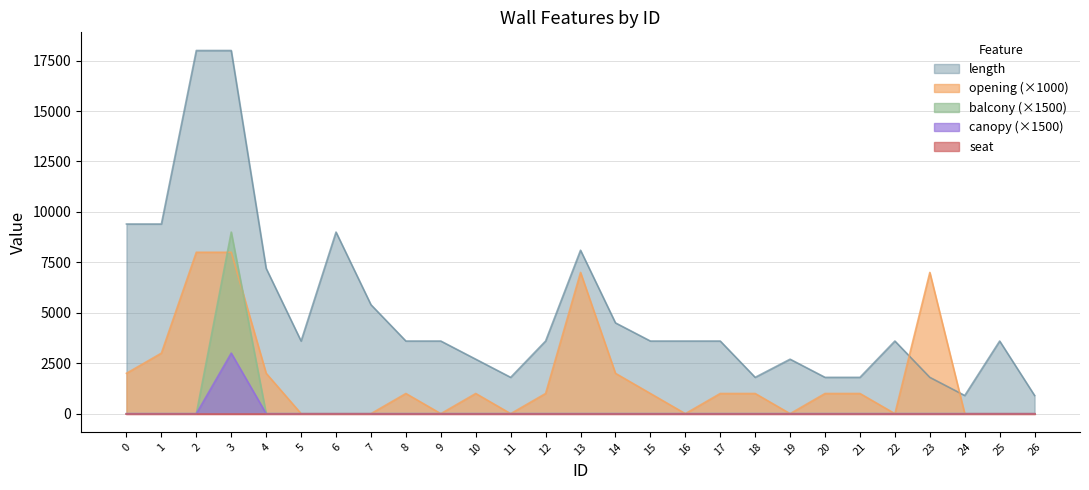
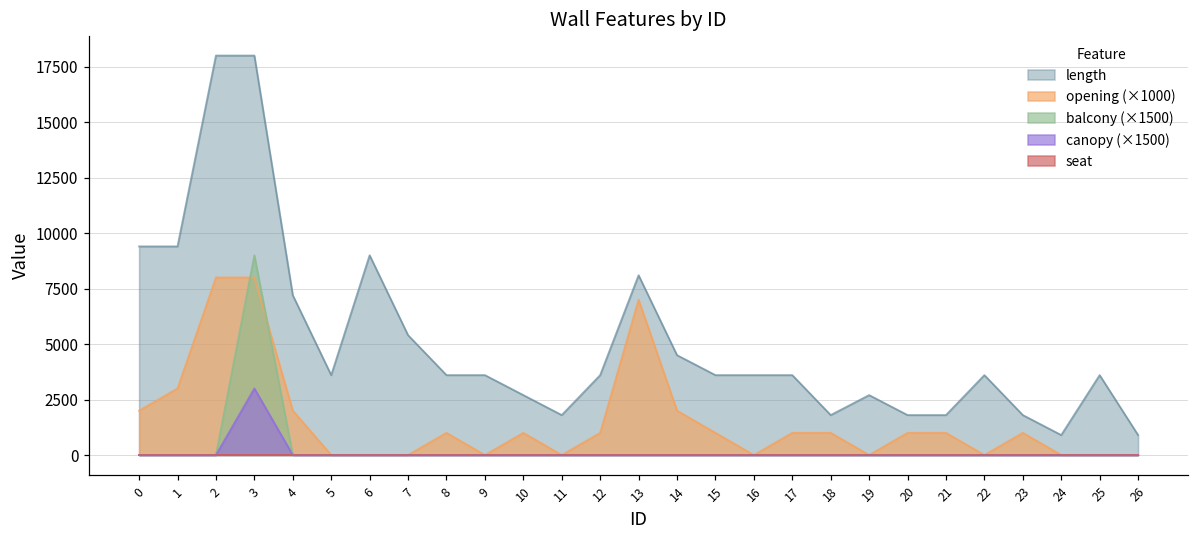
opening (×1000), 23: 7000 -> 1000
